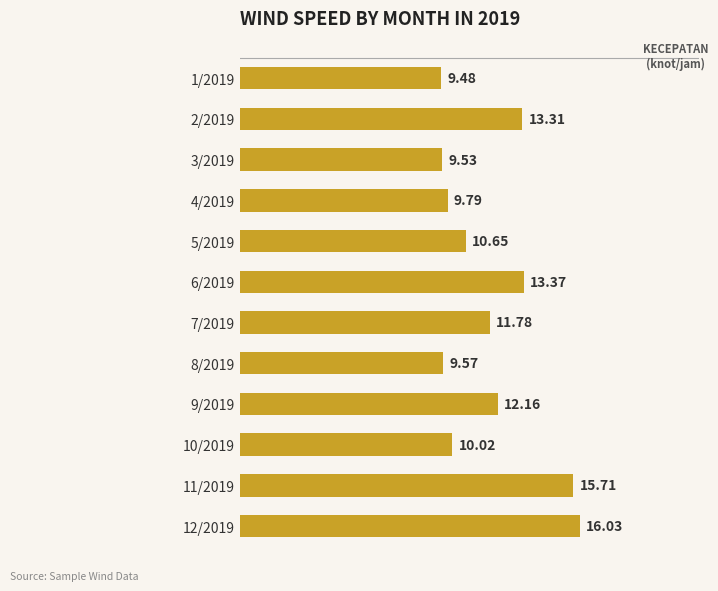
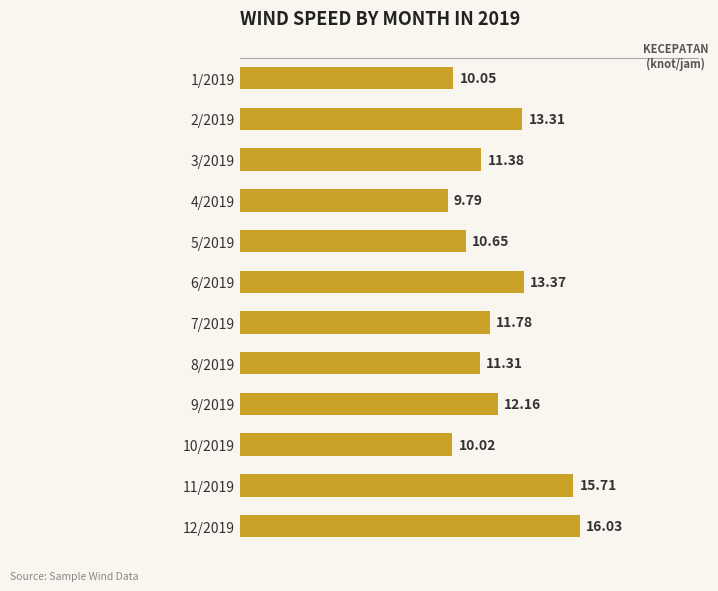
1/2019: 9.48 -> 10.05
3/2019: 9.53 -> 11.38
8/2019: 9.57 -> 11.31
